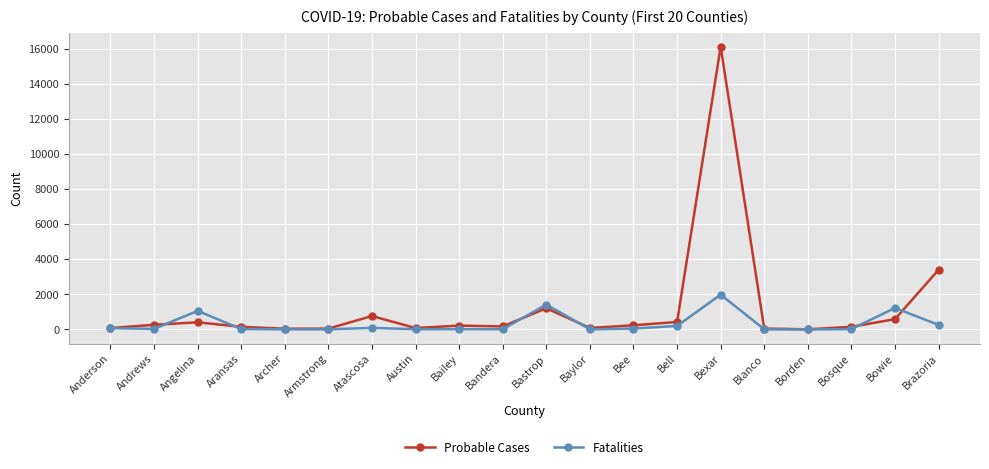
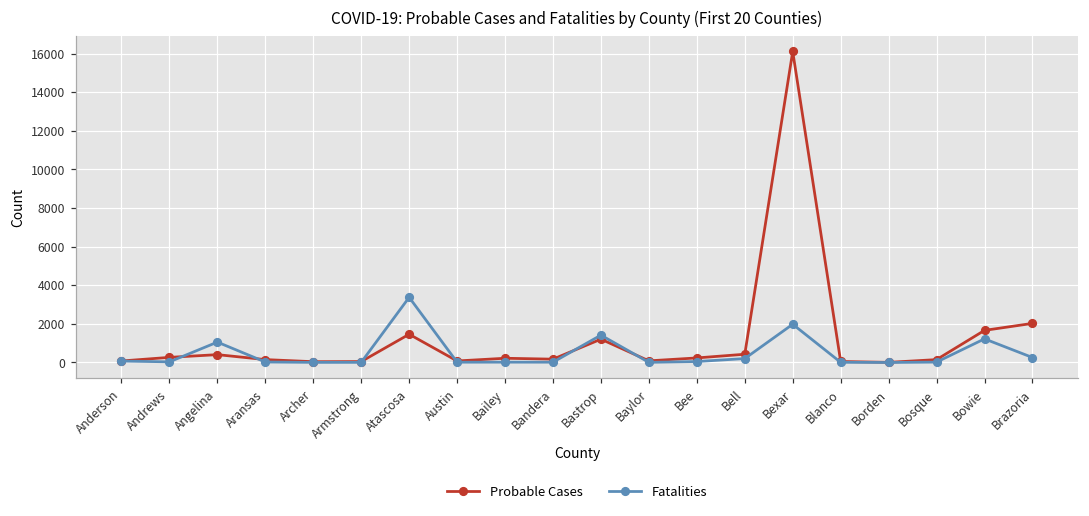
Probable Cases, Atascosa: 800 -> 1500
Fatalities, Atascosa: 100 -> 3400
Probable Cases, Bowie: 600 -> 1700
Probable Cases, Brazoria: 3400 -> 2000
